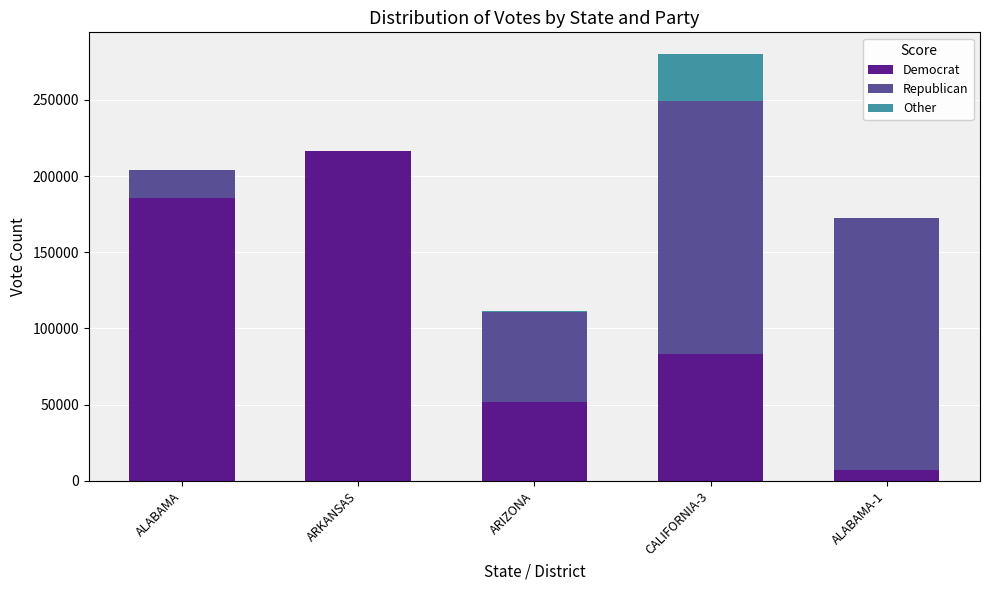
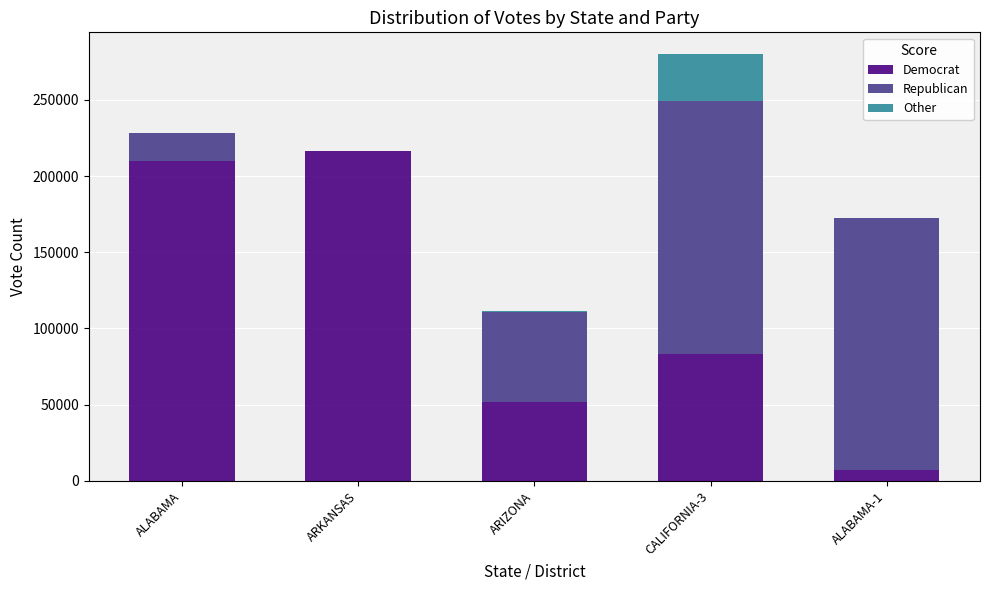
Democrat, ALABAMA: 186000 -> 210000
